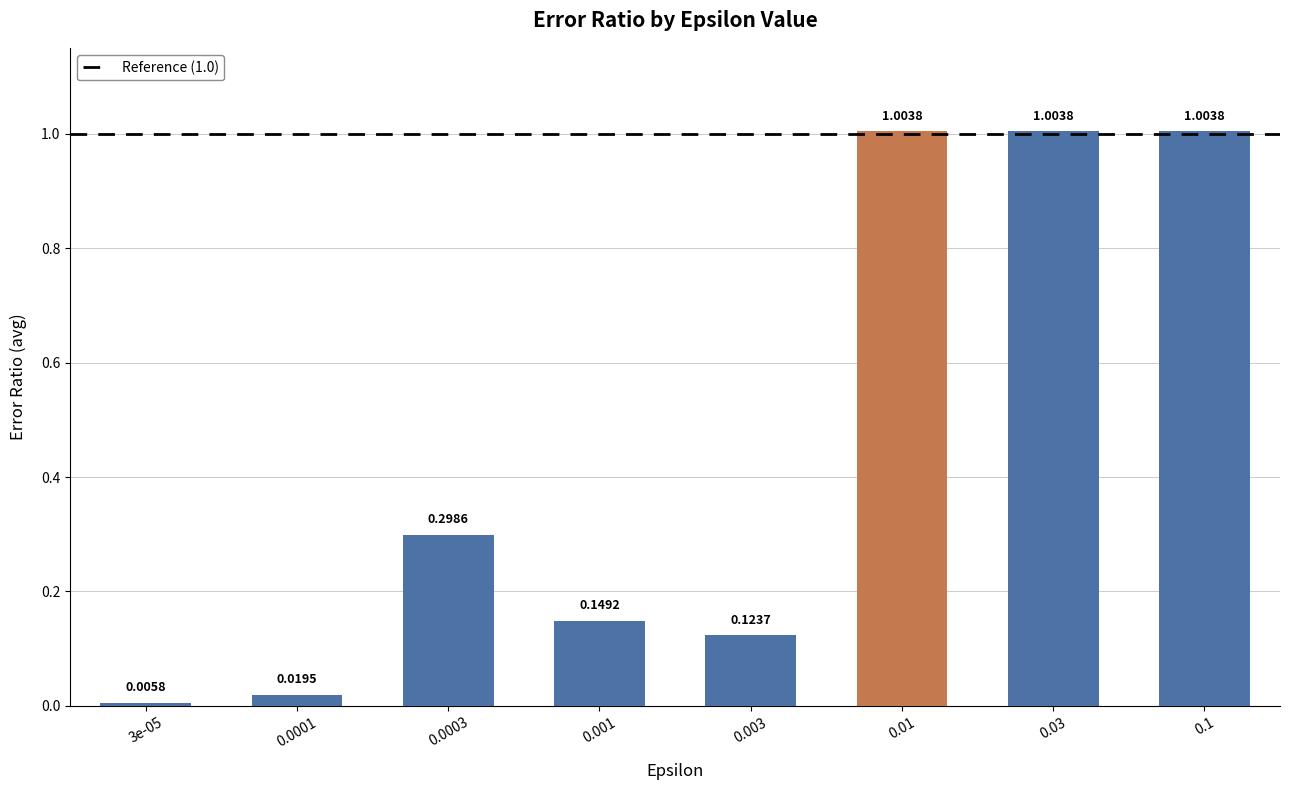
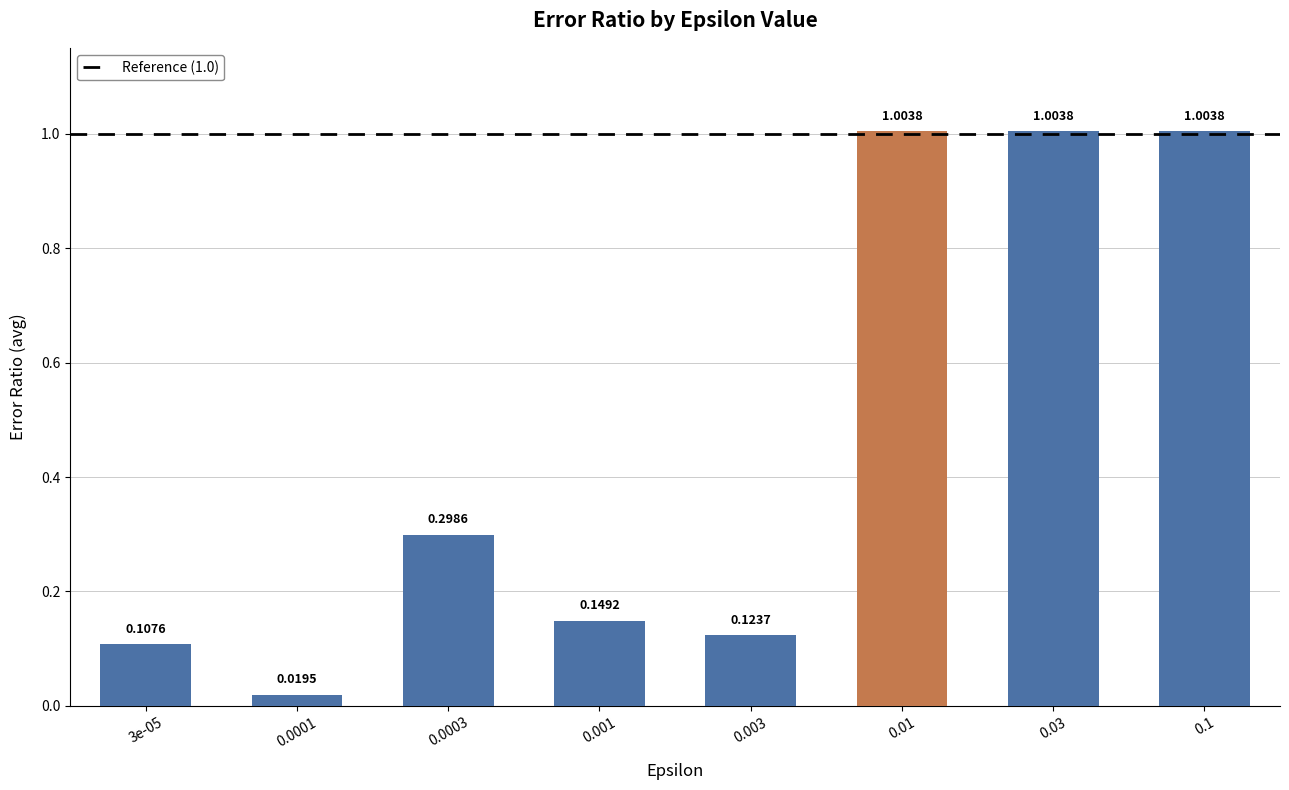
3e-05: 0.0058 -> 0.1076
